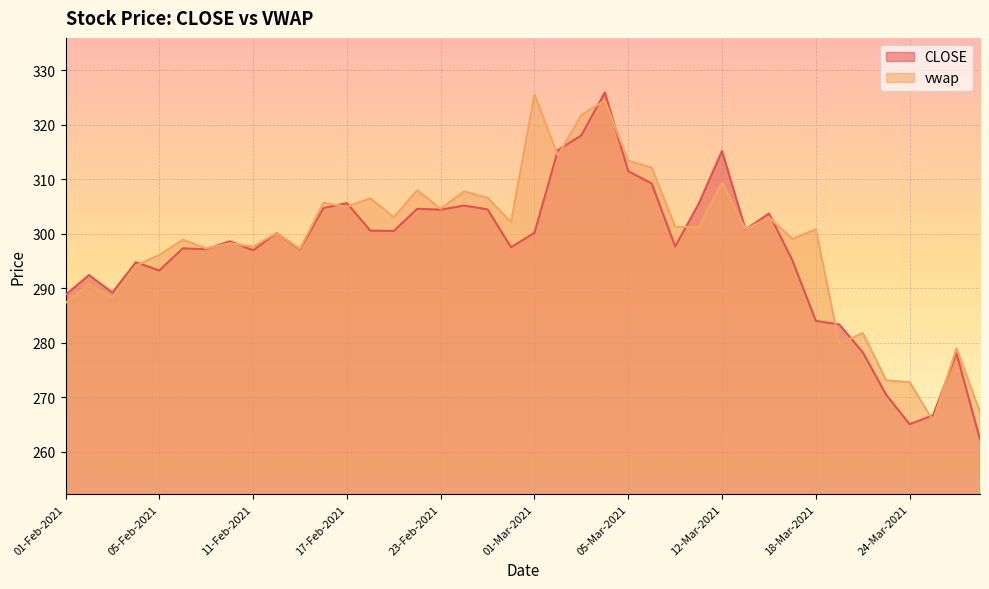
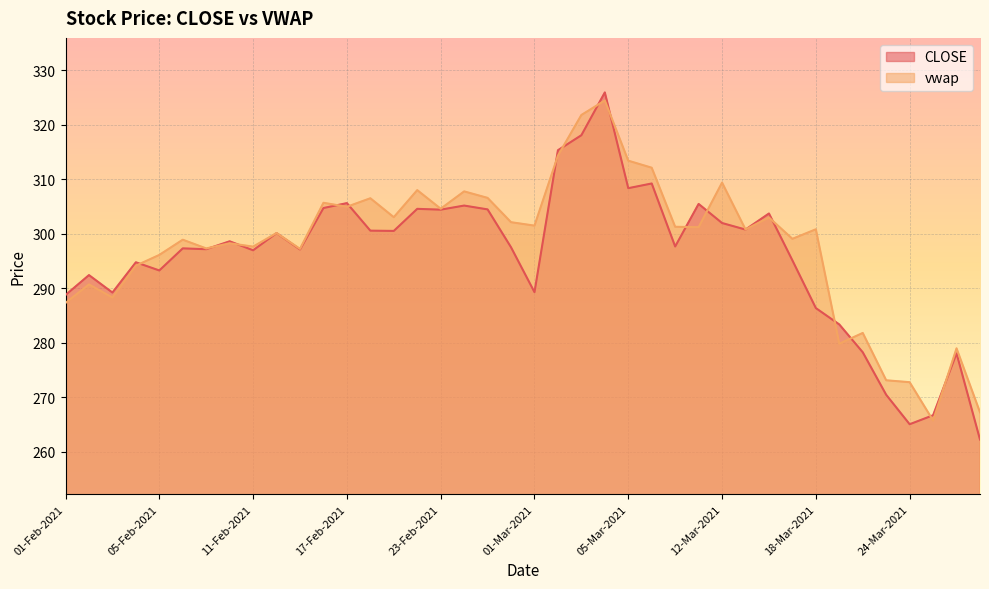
CLOSE, 01-Mar-2021: 300 -> 289
vwap, 01-Mar-2021: 326 -> 301
CLOSE, 05-Mar-2021: 311 -> 308
CLOSE, 12-Mar-2021: 315 -> 302
CLOSE, 18-Mar-2021: 284 -> 286
